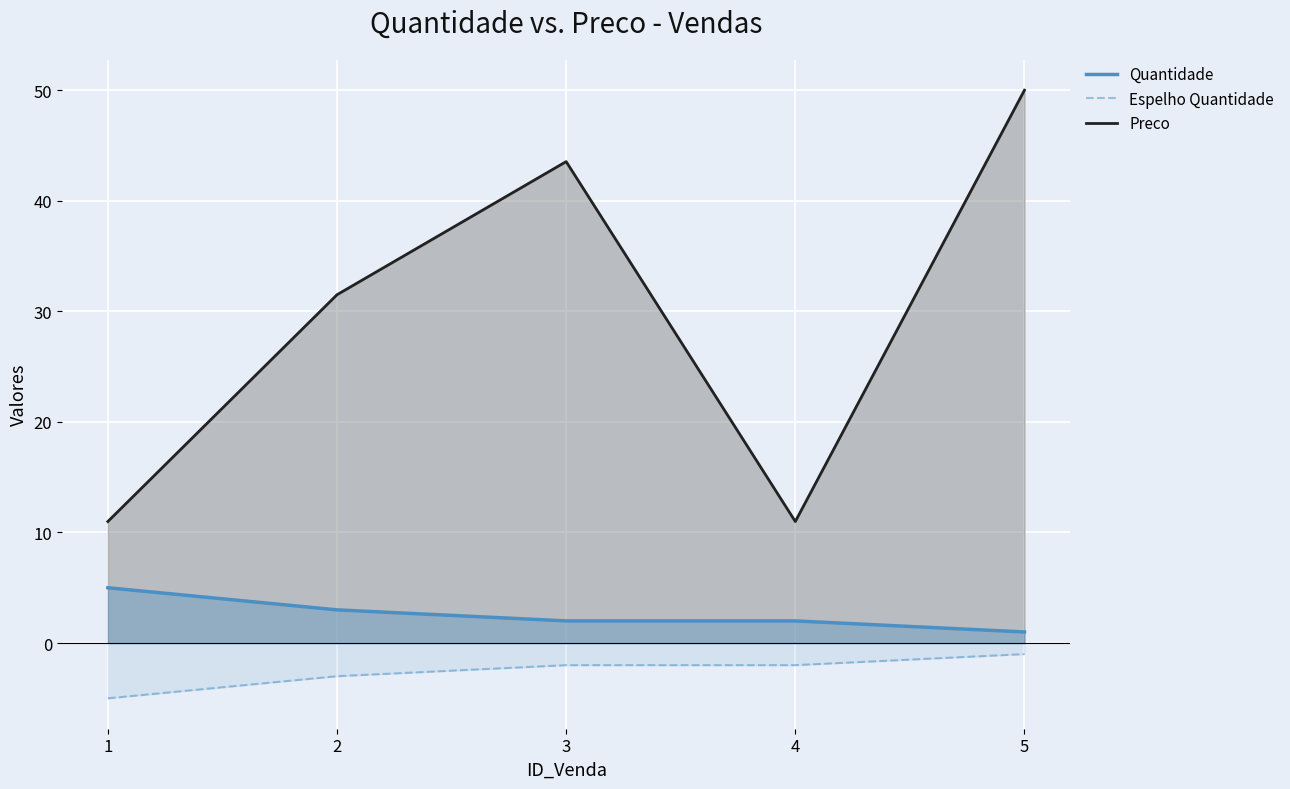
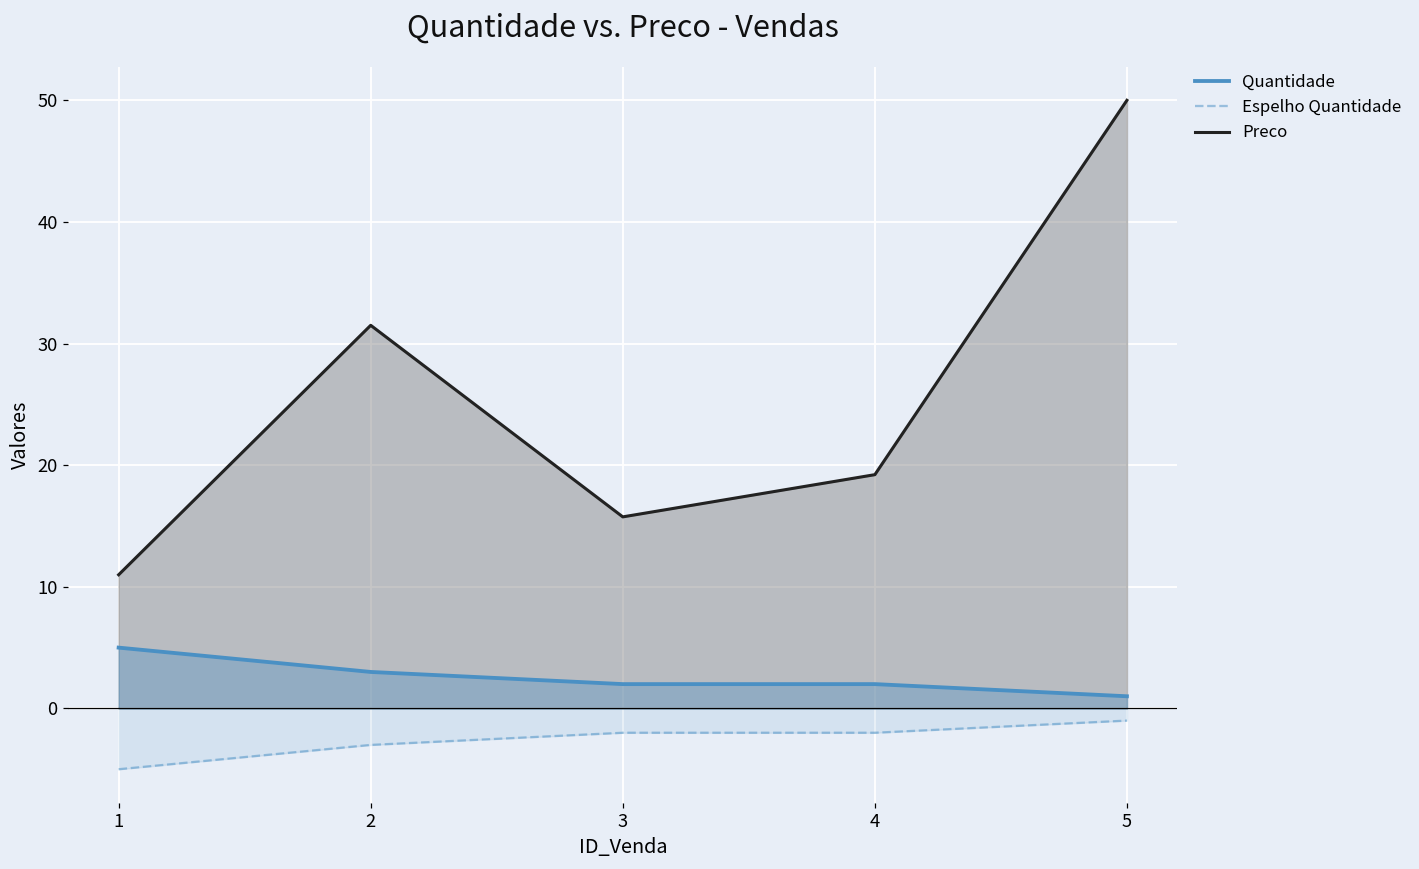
Preco, 3: 43.5 -> 15.8
Preco, 4: 11.0 -> 19.2
